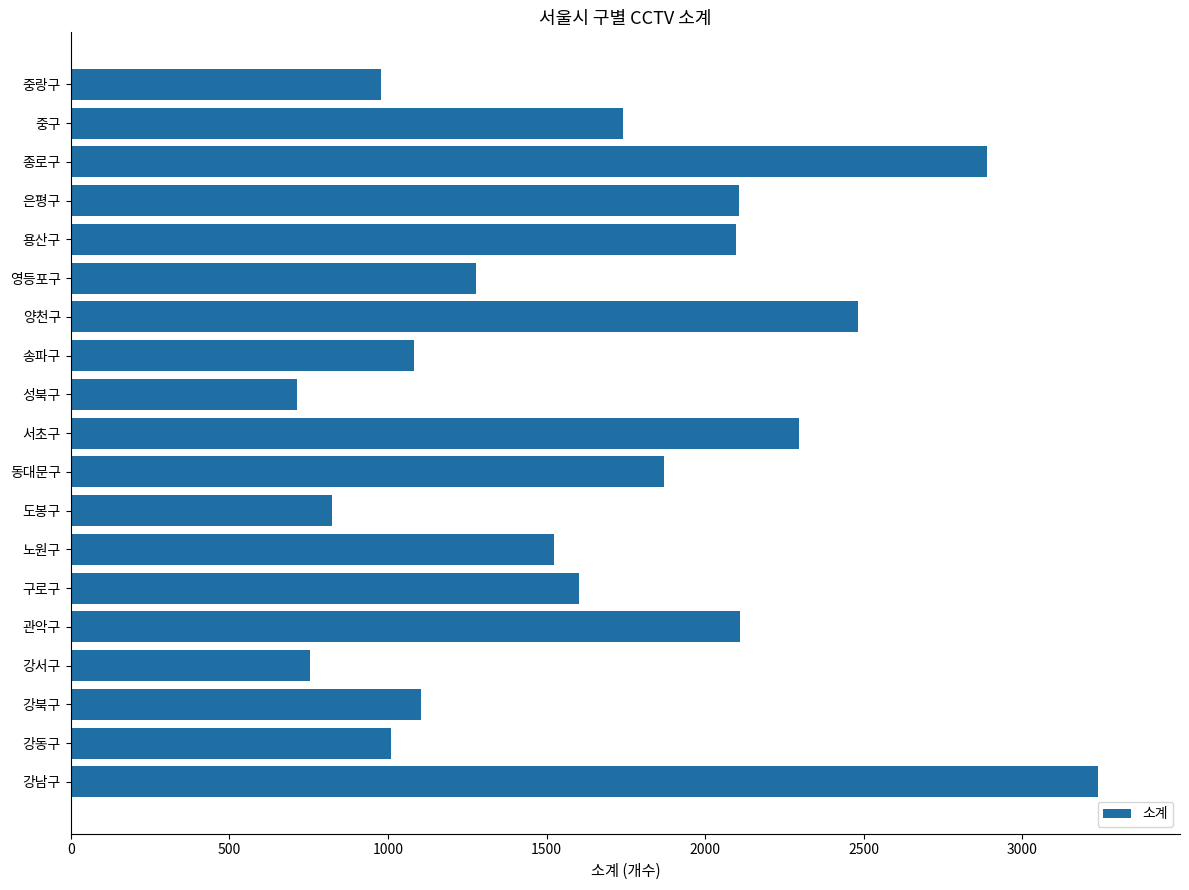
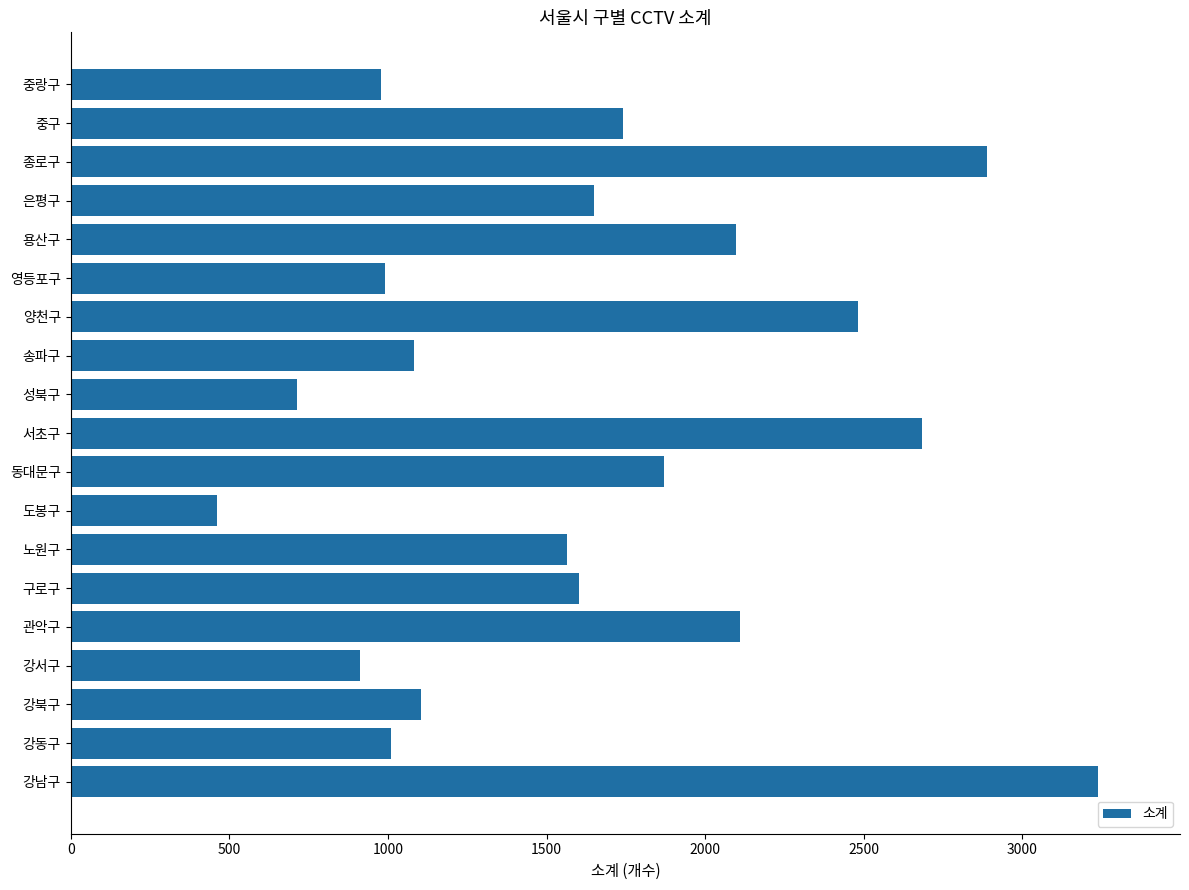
은평구: 2110 -> 1650
영등포구: 1280 -> 990
서초구: 2300 -> 2680
도봉구: 830 -> 460
노원구: 1520 -> 1570
강서구: 760 -> 910
